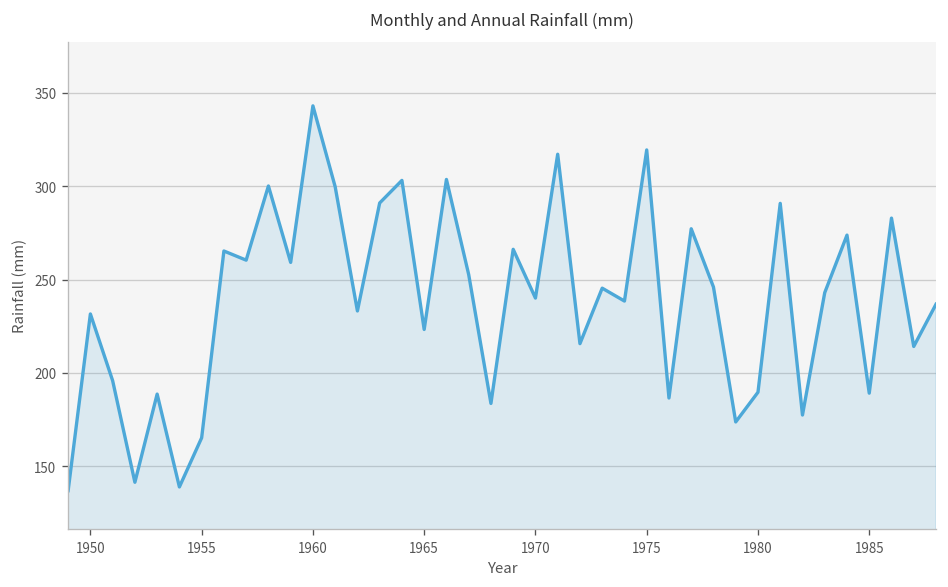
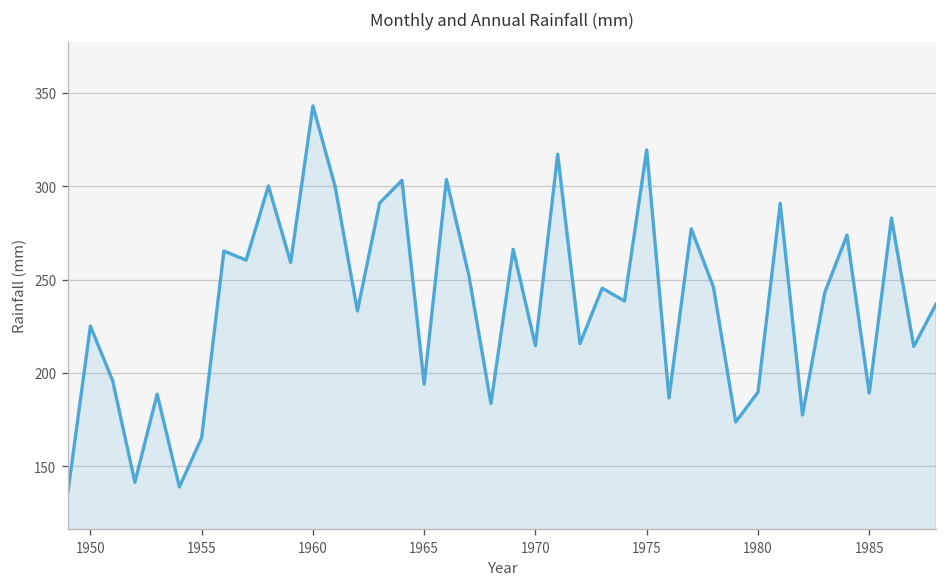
1950: 232 -> 225
1965: 223 -> 194
1970: 240 -> 215
